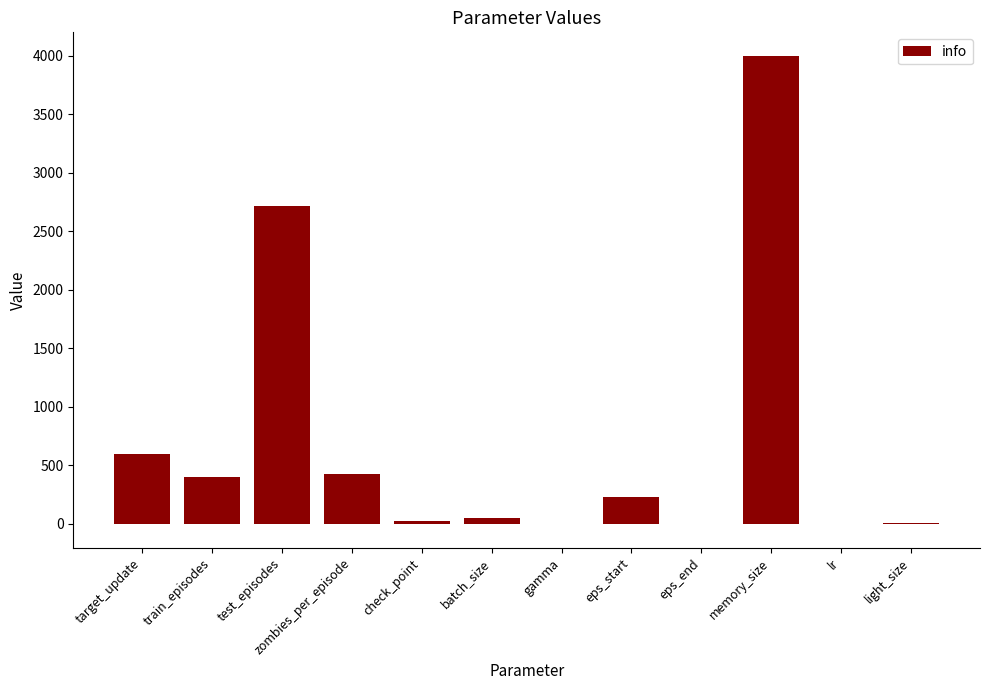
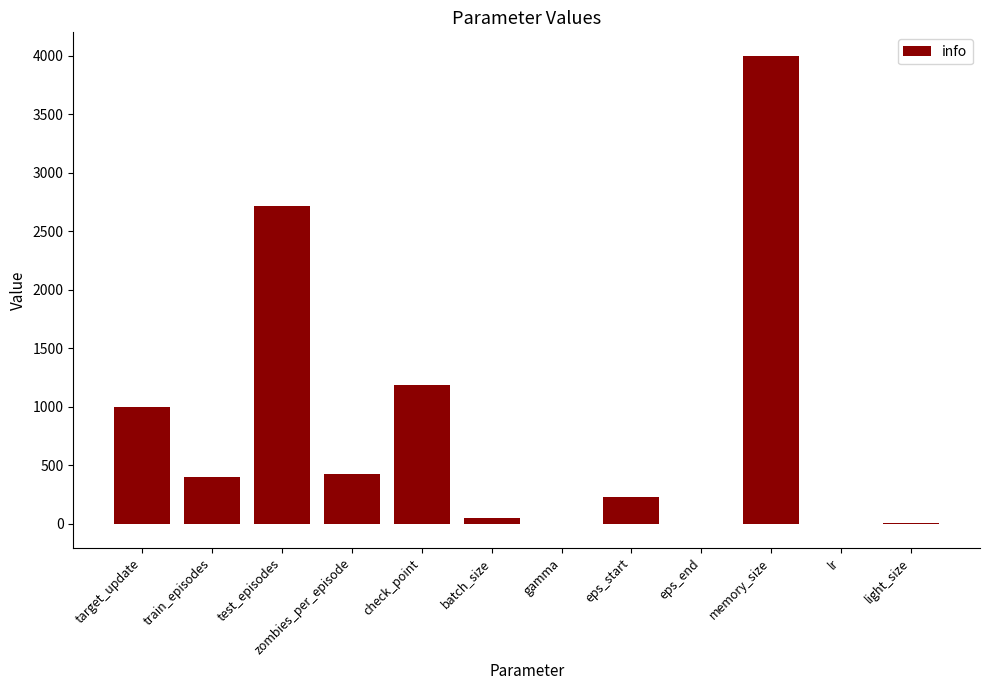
target_update: 590 -> 1000
check_point: 30 -> 1190
